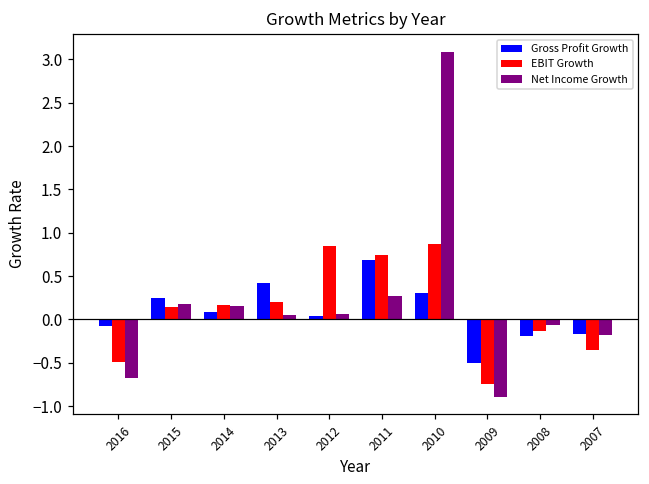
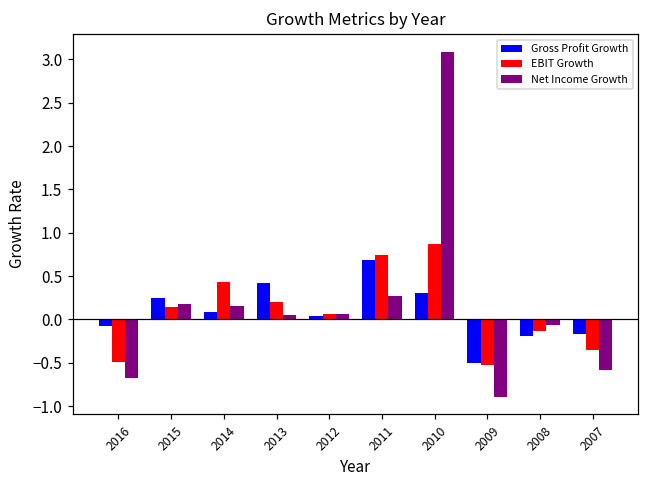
EBIT Growth, 2014: 0.2 -> 0.4
EBIT Growth, 2012: 0.9 -> 0.1
EBIT Growth, 2009: -0.7 -> -0.5
Net Income Growth, 2007: -0.2 -> -0.6
